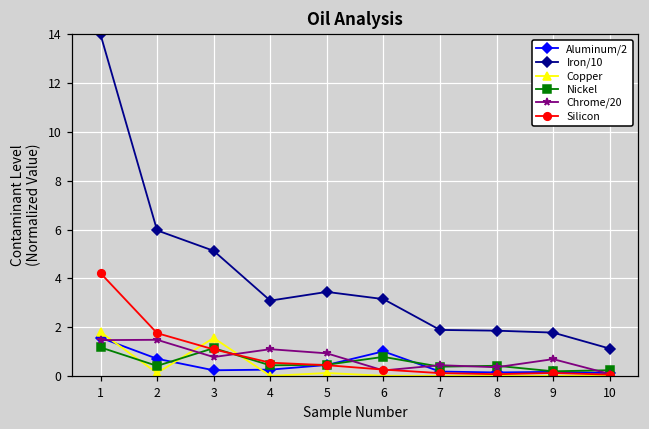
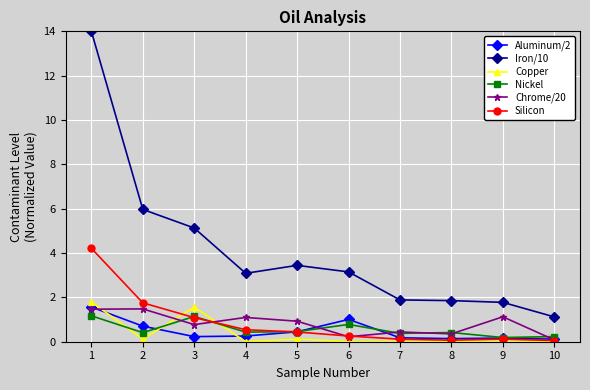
Chrome/20, 9: 0.7 -> 1.1
